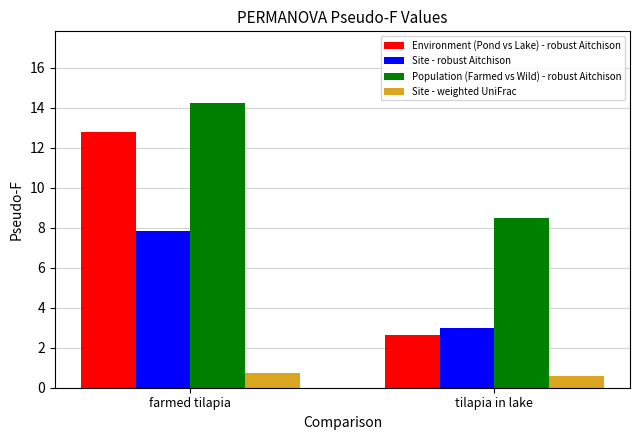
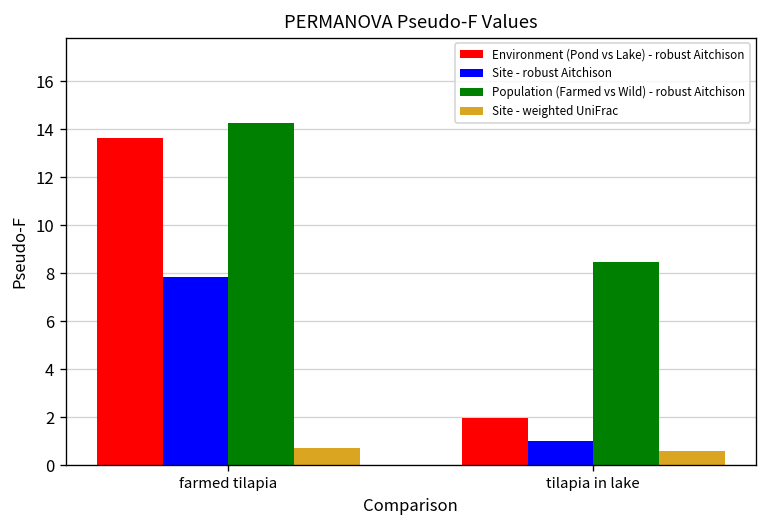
Environment (Pond vs Lake) - robust Aitchison, farmed tilapia: 12.8 -> 13.7
Environment (Pond vs Lake) - robust Aitchison, tilapia in lake: 2.6 -> 2.0
Site - robust Aitchison, tilapia in lake: 3 -> 1
